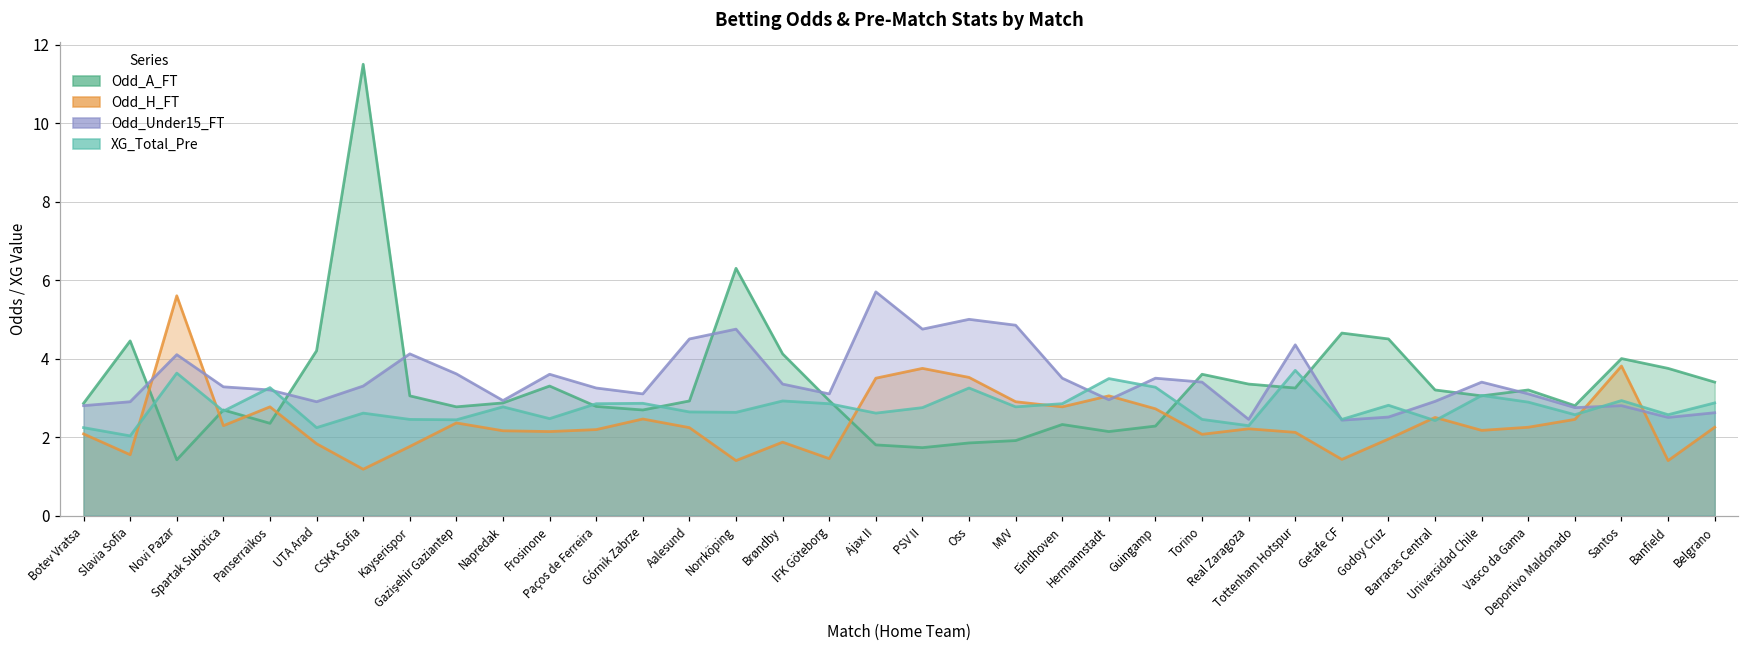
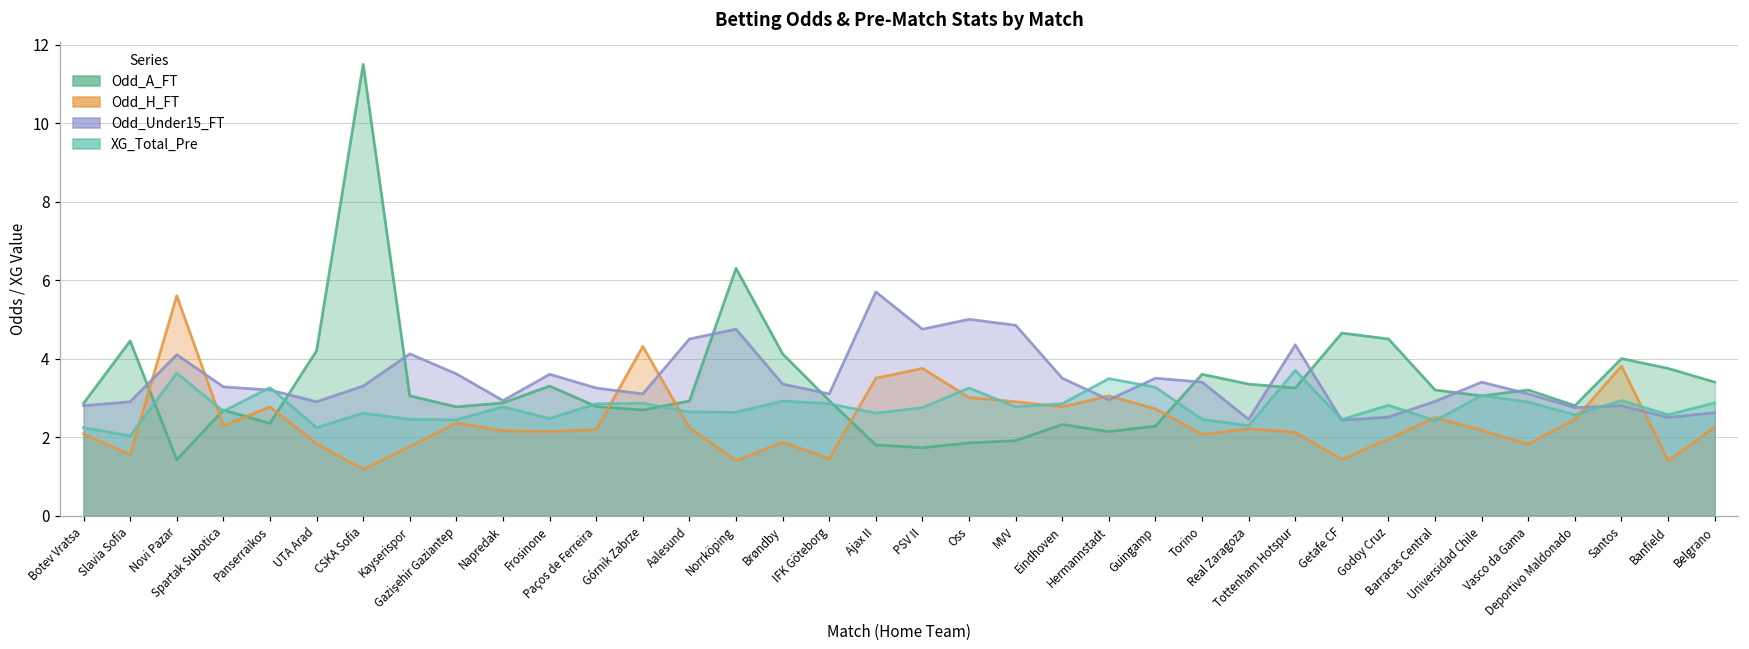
Odd_H_FT, Górnik Zabrze: 2.5 -> 4.3
Odd_H_FT, Oss: 3.5 -> 3.0
Odd_H_FT, Vasco da Gama: 2.3 -> 1.8
